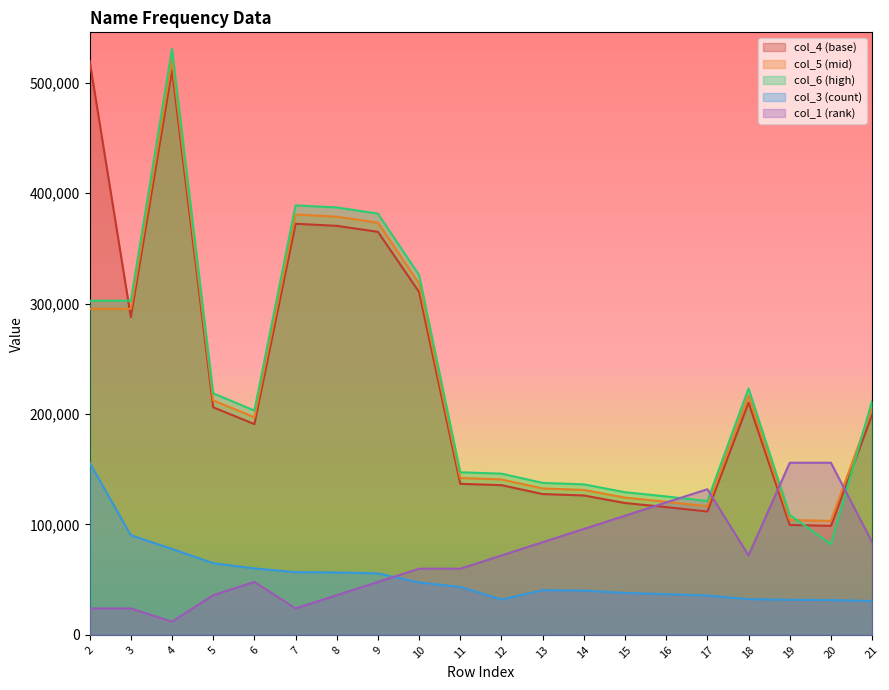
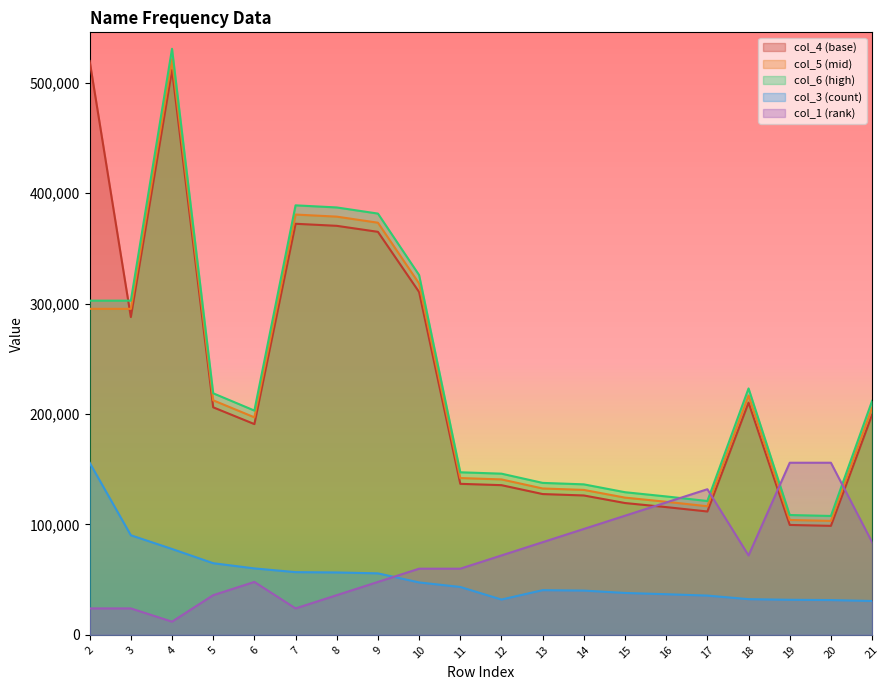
col_6 (high), 20: 82,000 -> 108,000
